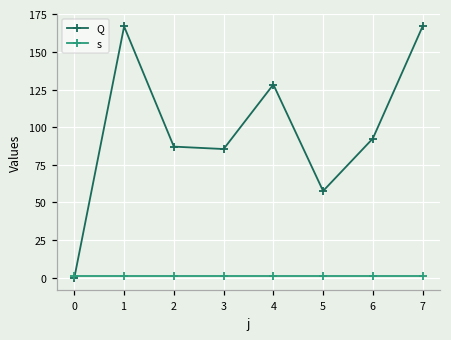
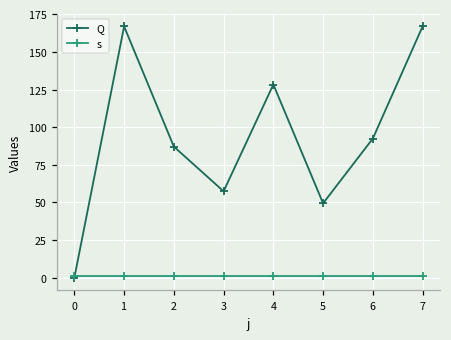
Q, 3: 86 -> 57
Q, 5: 58 -> 49
